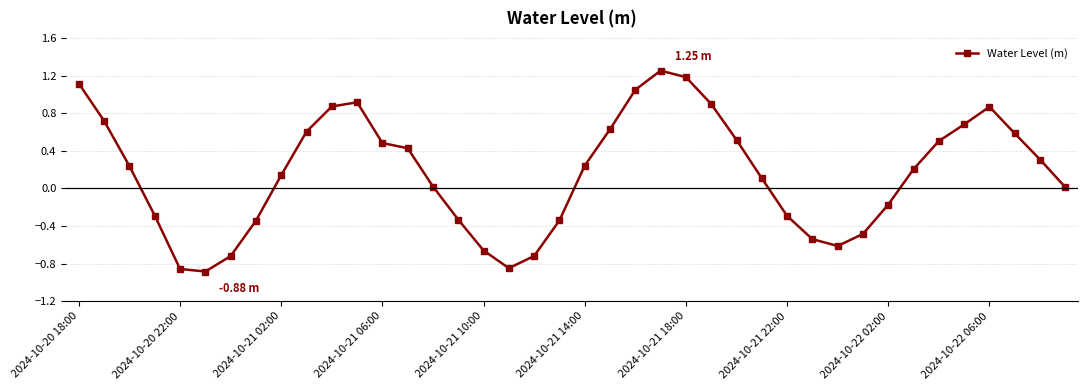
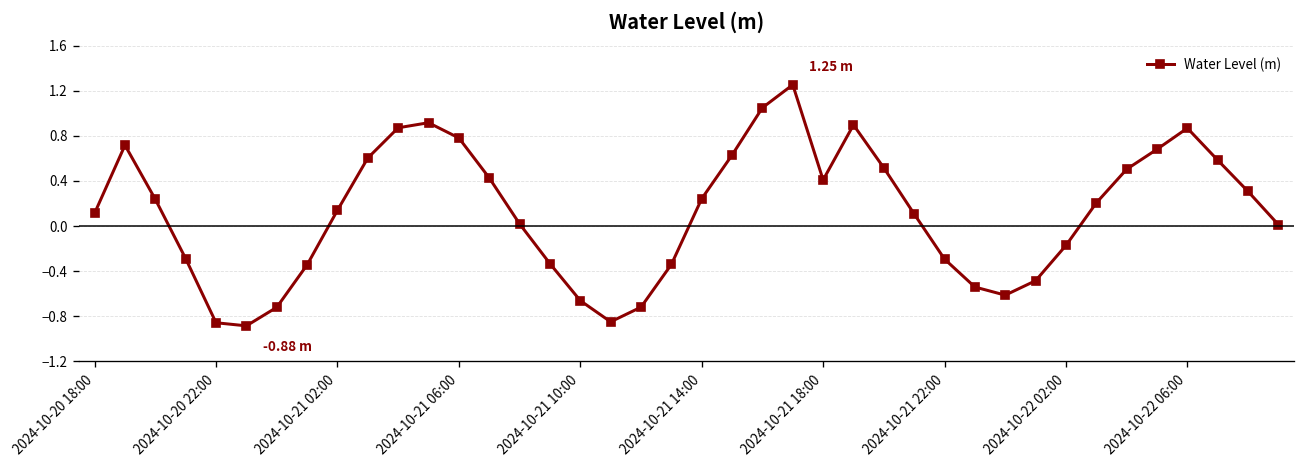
2024-10-20 18:00: 1.1 -> 0.1
2024-10-21 06:00: 0.5 -> 0.8
2024-10-21 18:00: 1.2 -> 0.4
